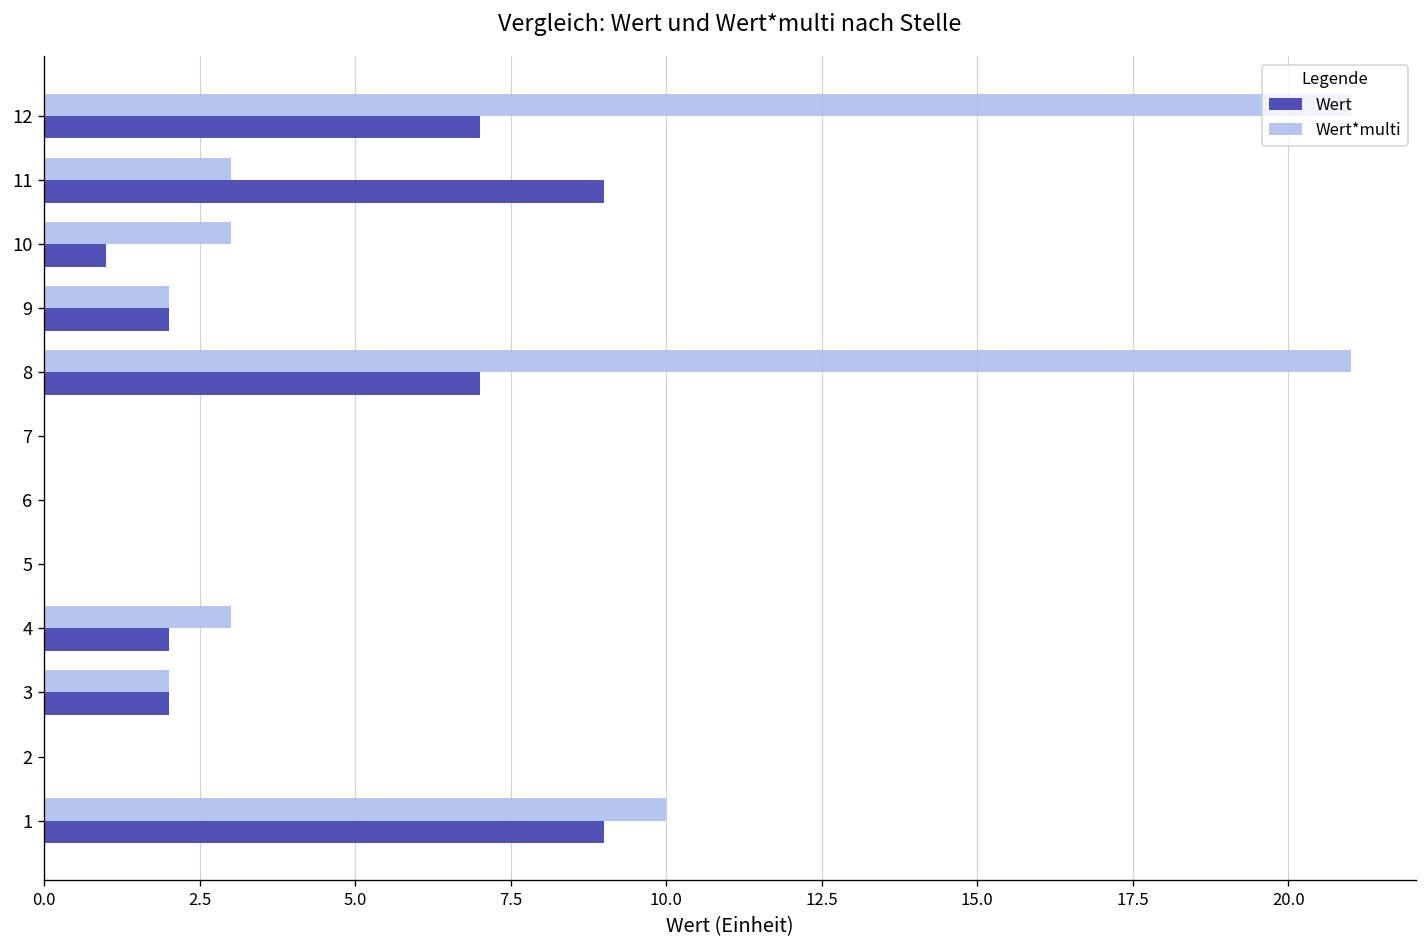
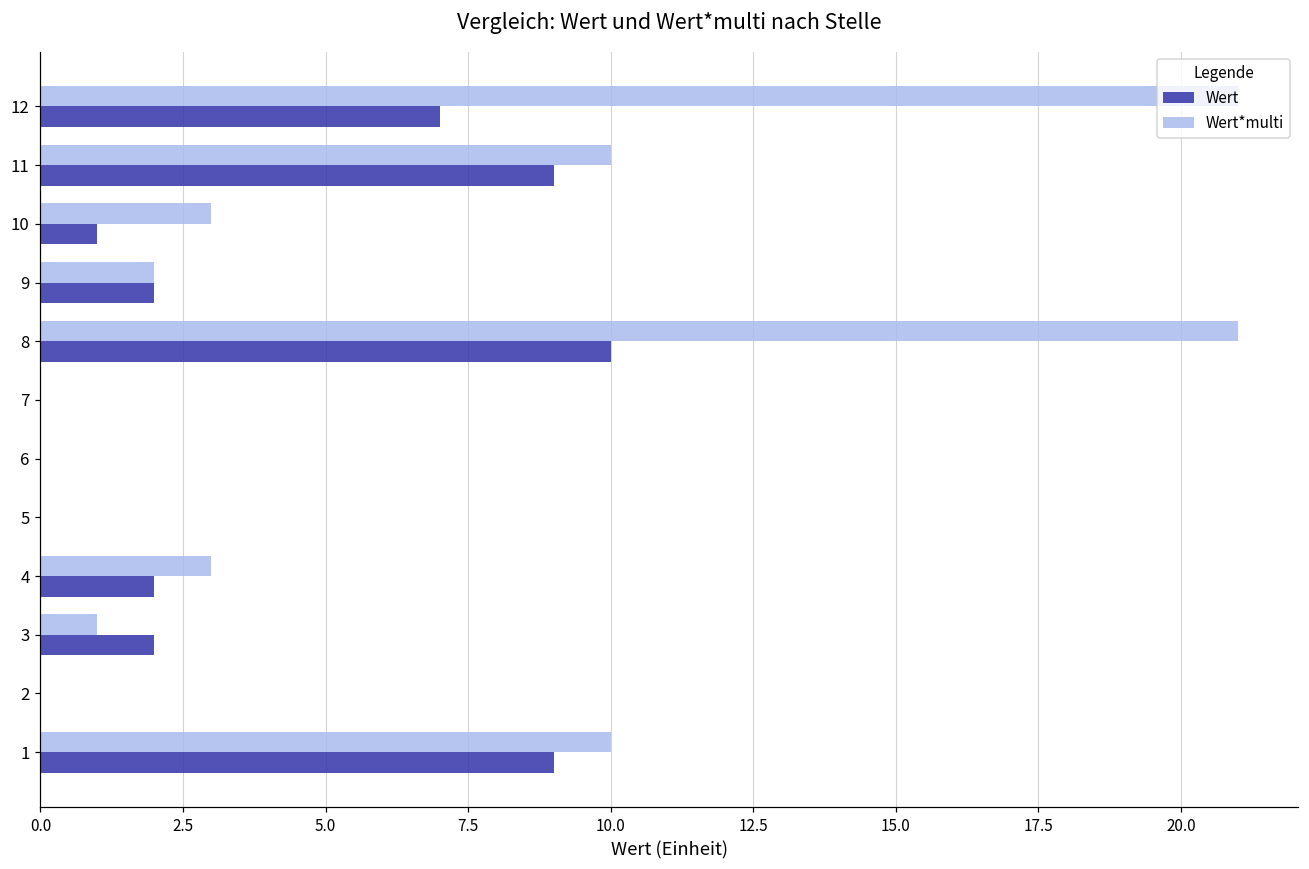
Wert*multi, 11: 3 -> 10
Wert, 8: 7 -> 10
Wert*multi, 3: 2 -> 1
